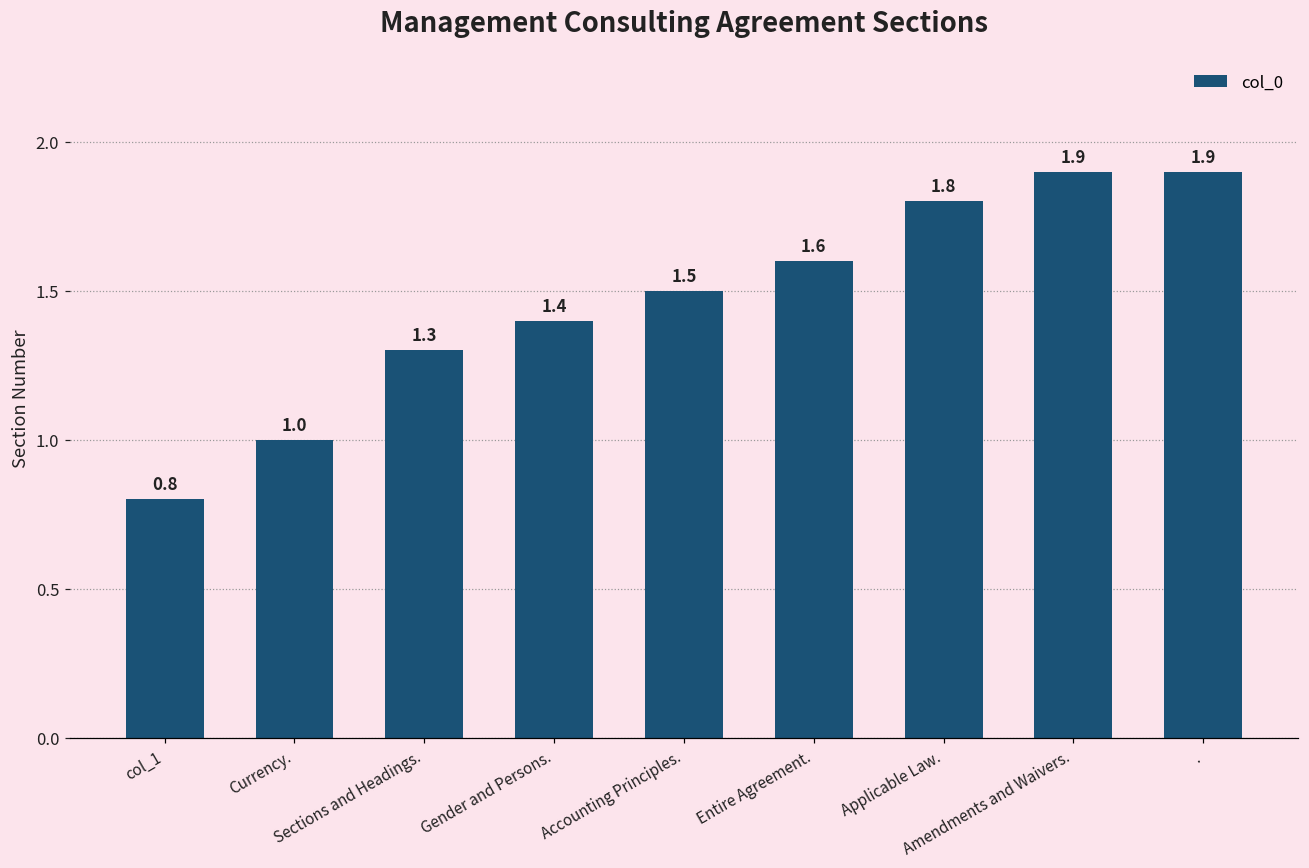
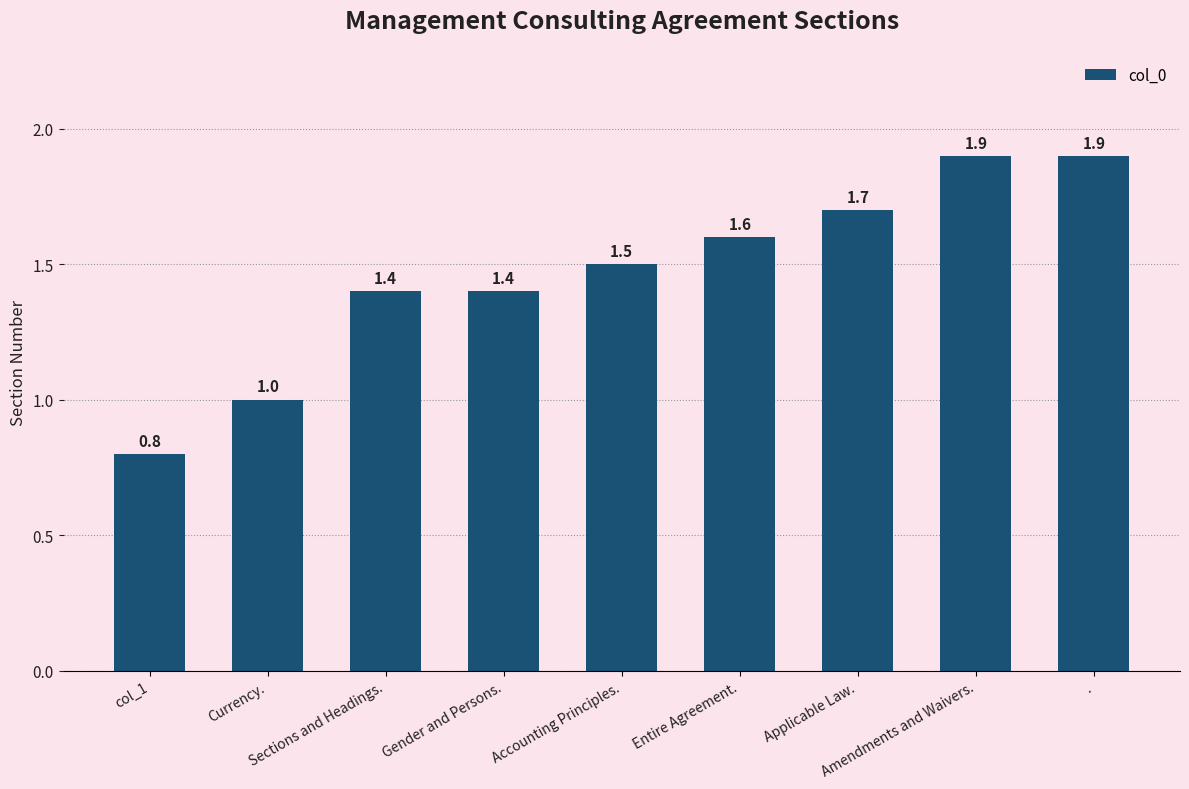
Sections and Headings.: 1.3 -> 1.4
Applicable Law.: 1.8 -> 1.7
